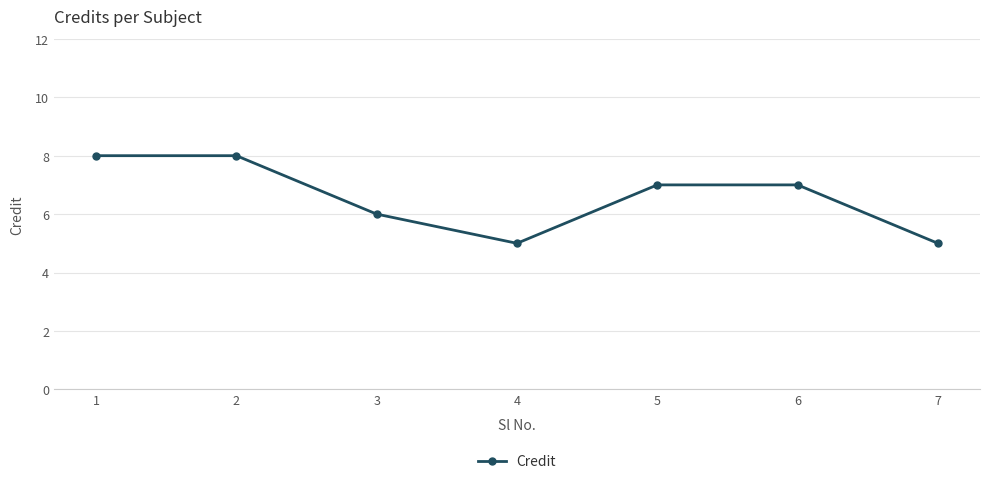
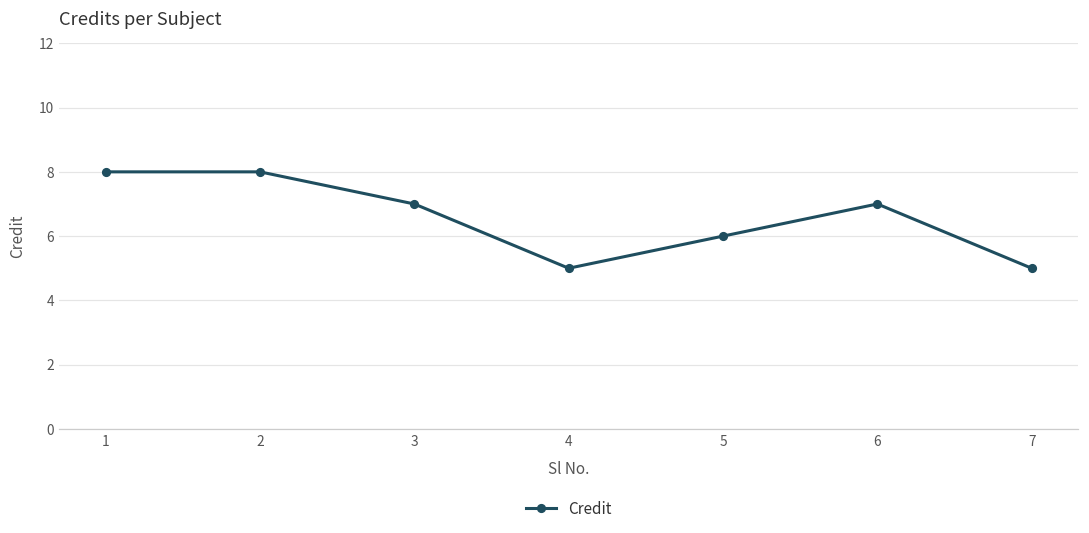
3: 6 -> 7
5: 7 -> 6
